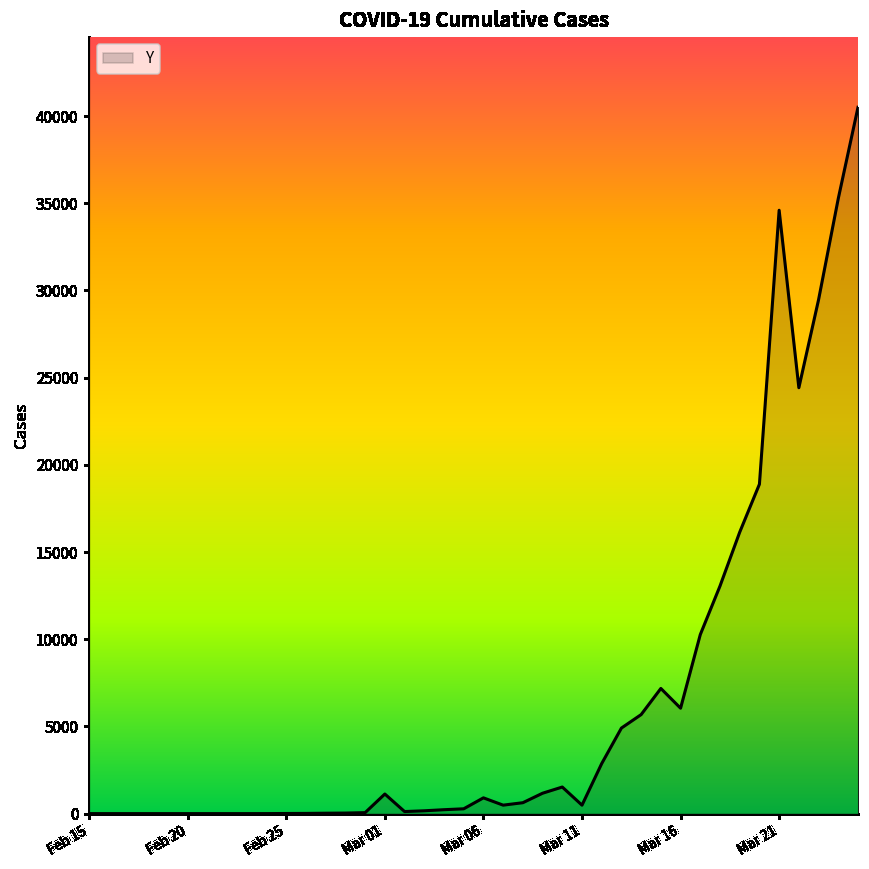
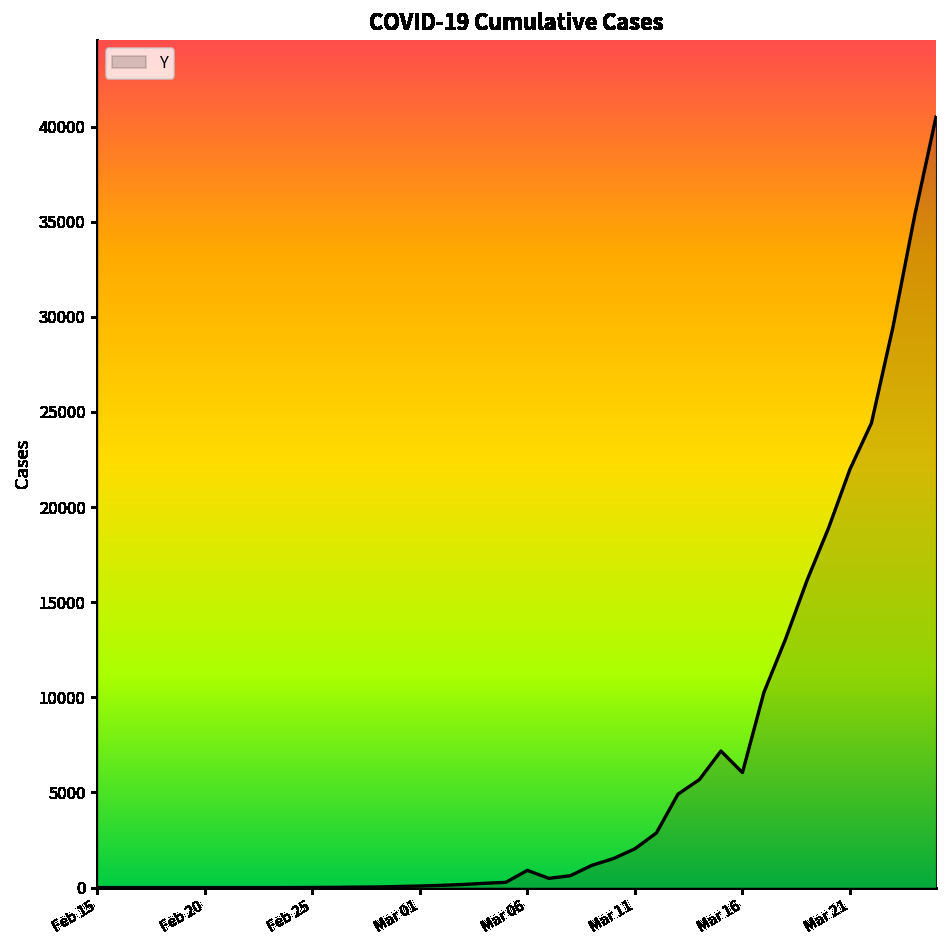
Mar 01: 1100 -> 100
Mar 11: 500 -> 2000
Mar 21: 34600 -> 22000
